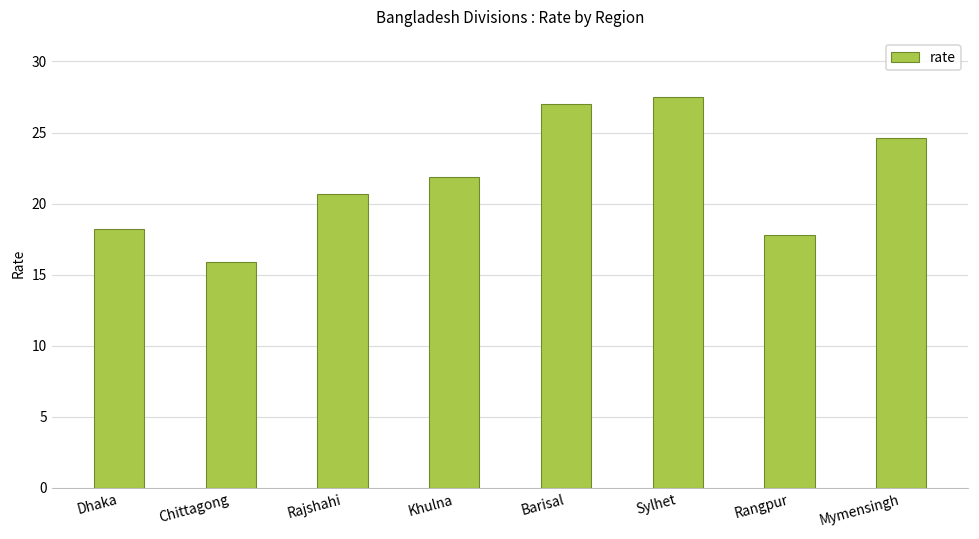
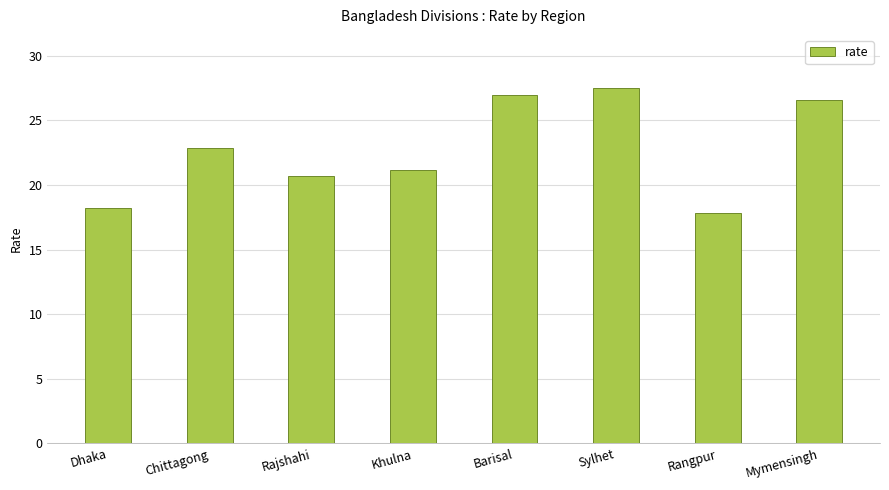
Chittagong: 15.9 -> 22.9
Khulna: 21.9 -> 21.2
Mymensingh: 24.6 -> 26.6
